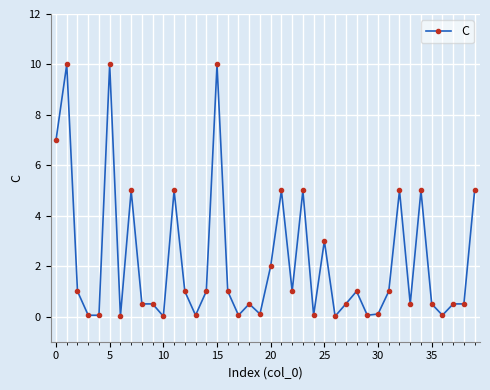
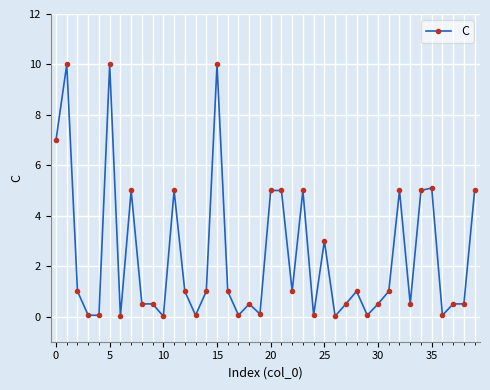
20: 2 -> 5
30: 0.1 -> 0.5
35: 0.5 -> 5.1
